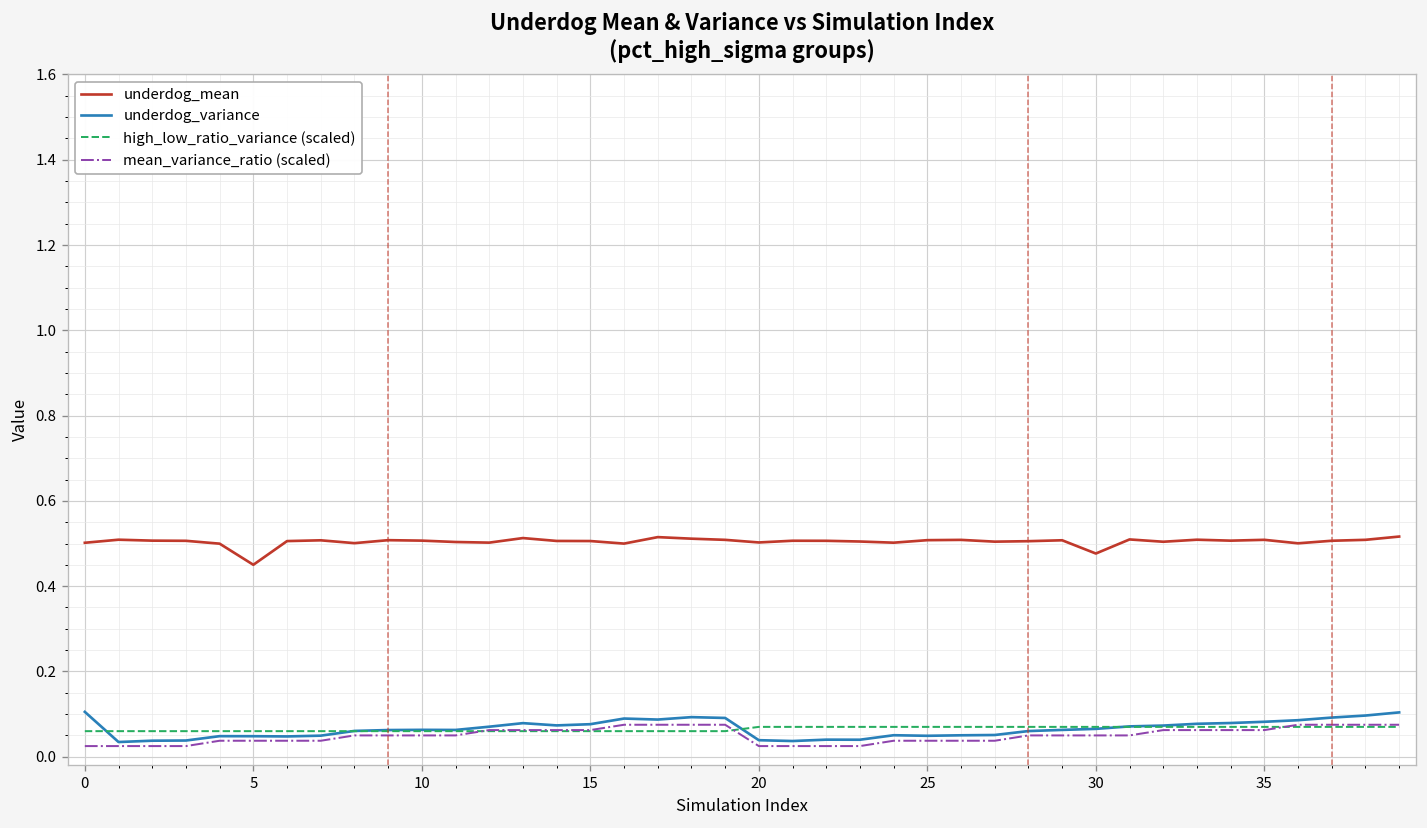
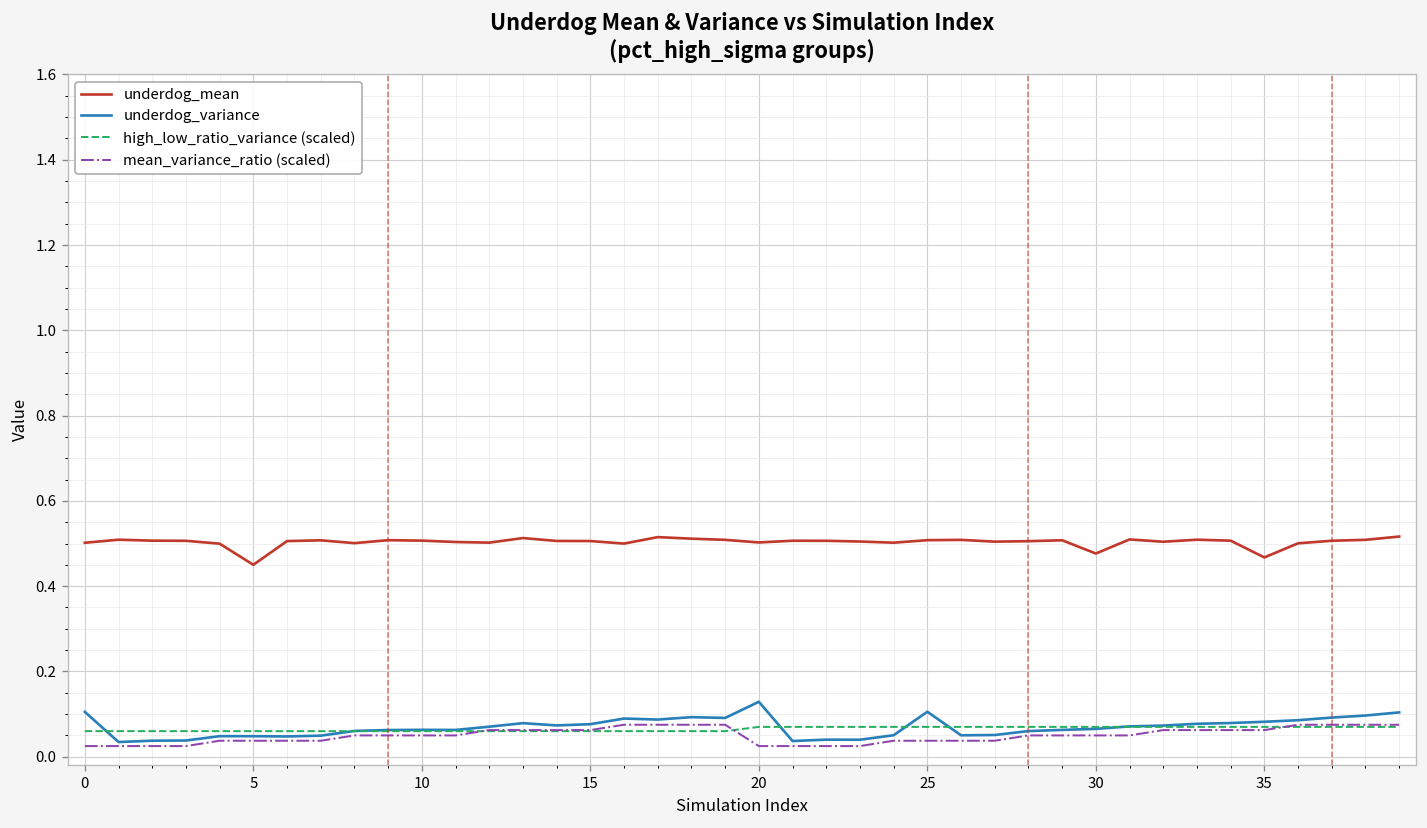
underdog_variance, 20: 0.04 -> 0.13
underdog_variance, 25: 0.05 -> 0.11
underdog_mean, 35: 0.51 -> 0.47
